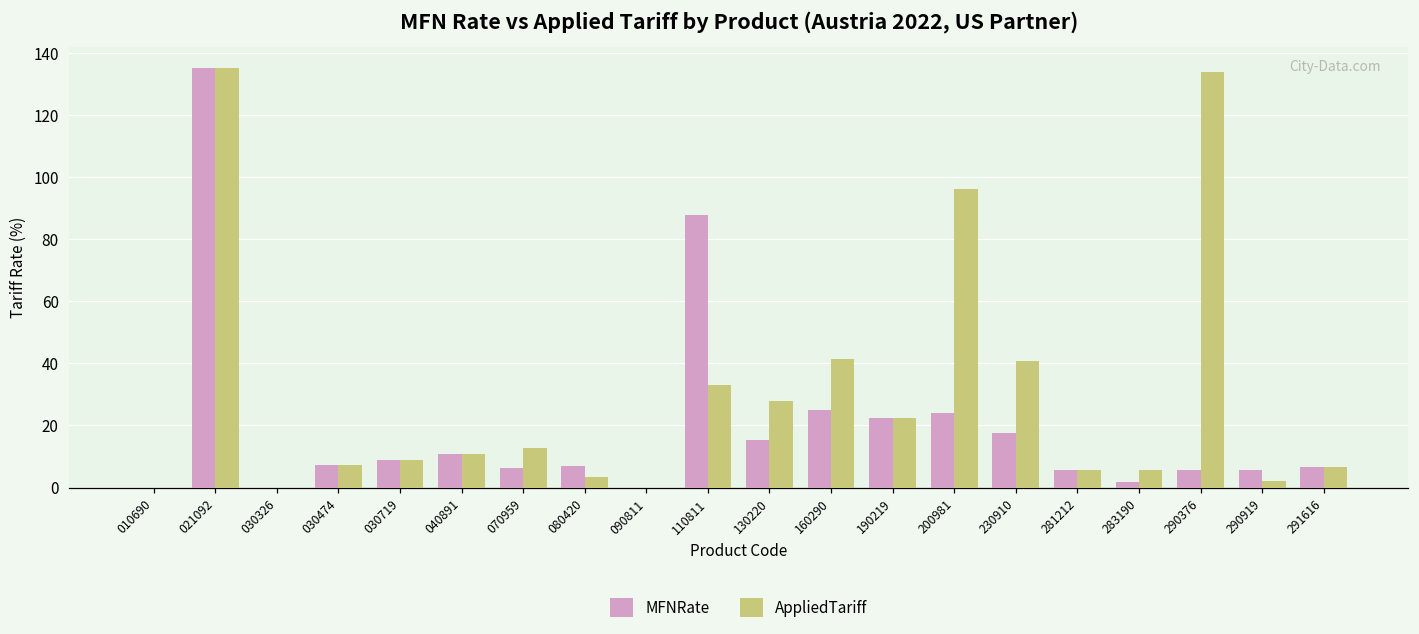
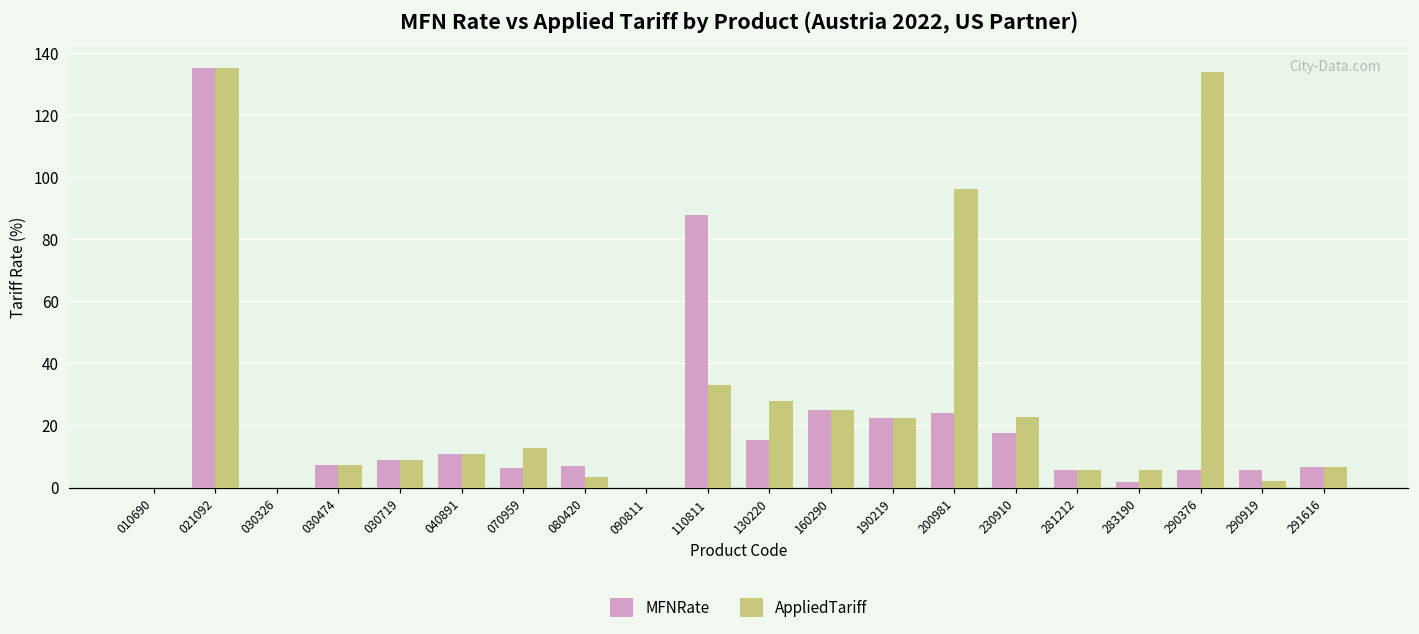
AppliedTariff, 160290: 41 -> 25
AppliedTariff, 230910: 41 -> 23
